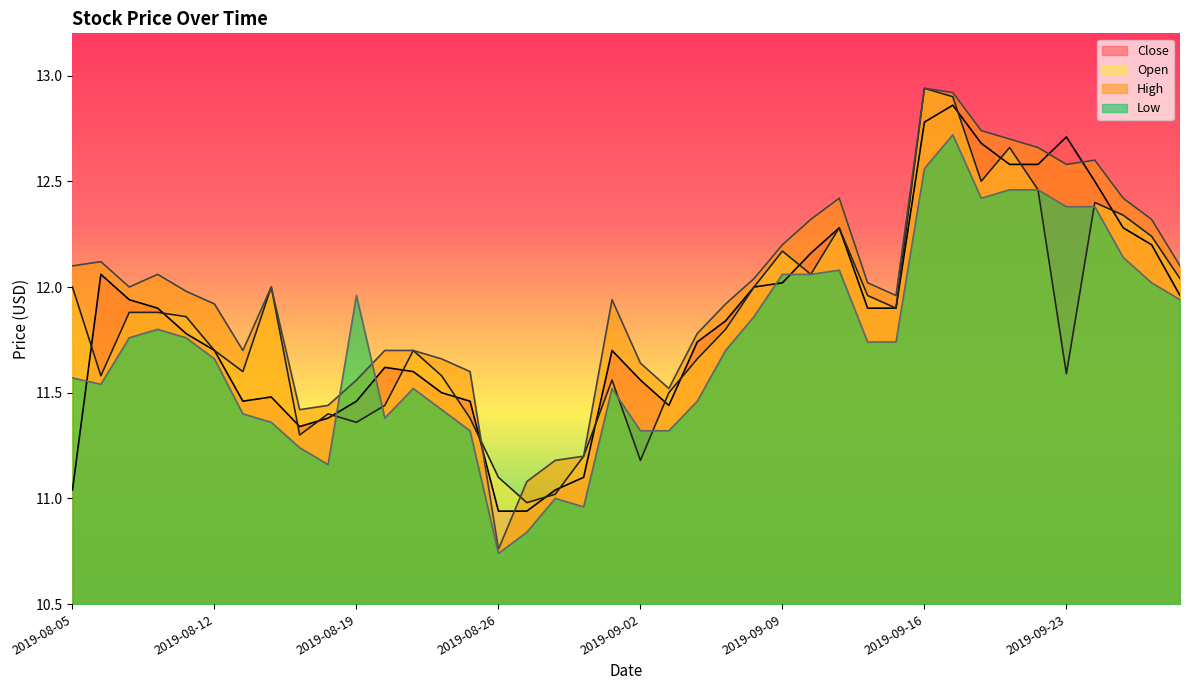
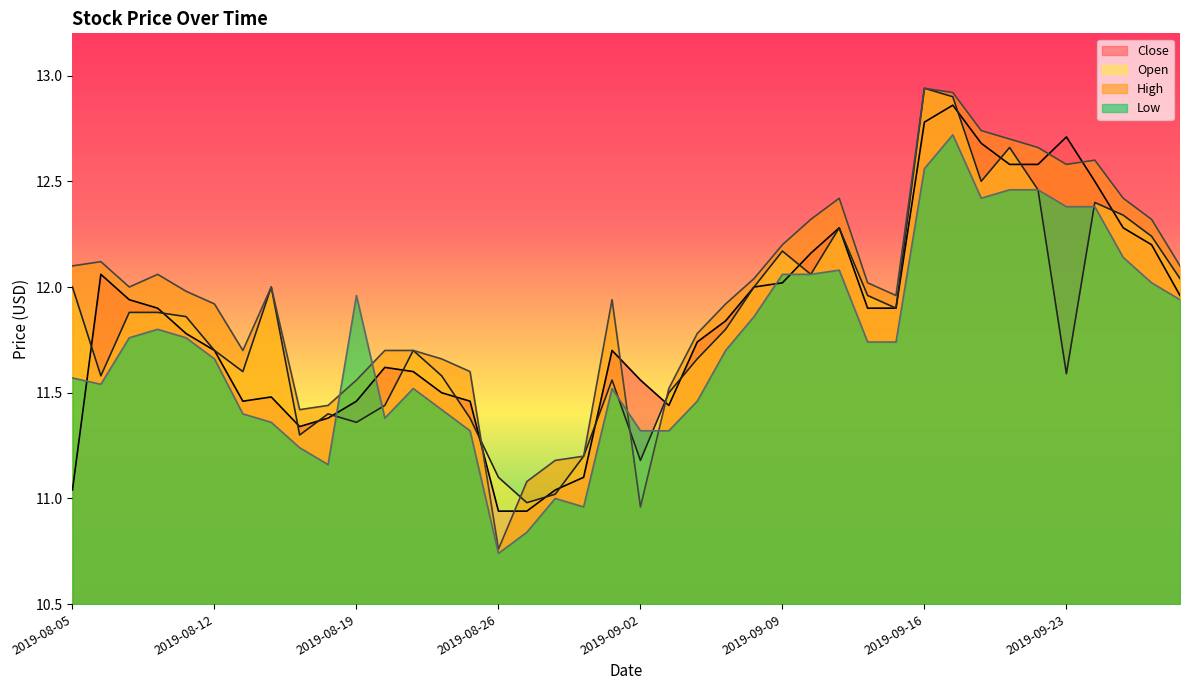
High, 2019-09-02: 11.64 -> 10.96
